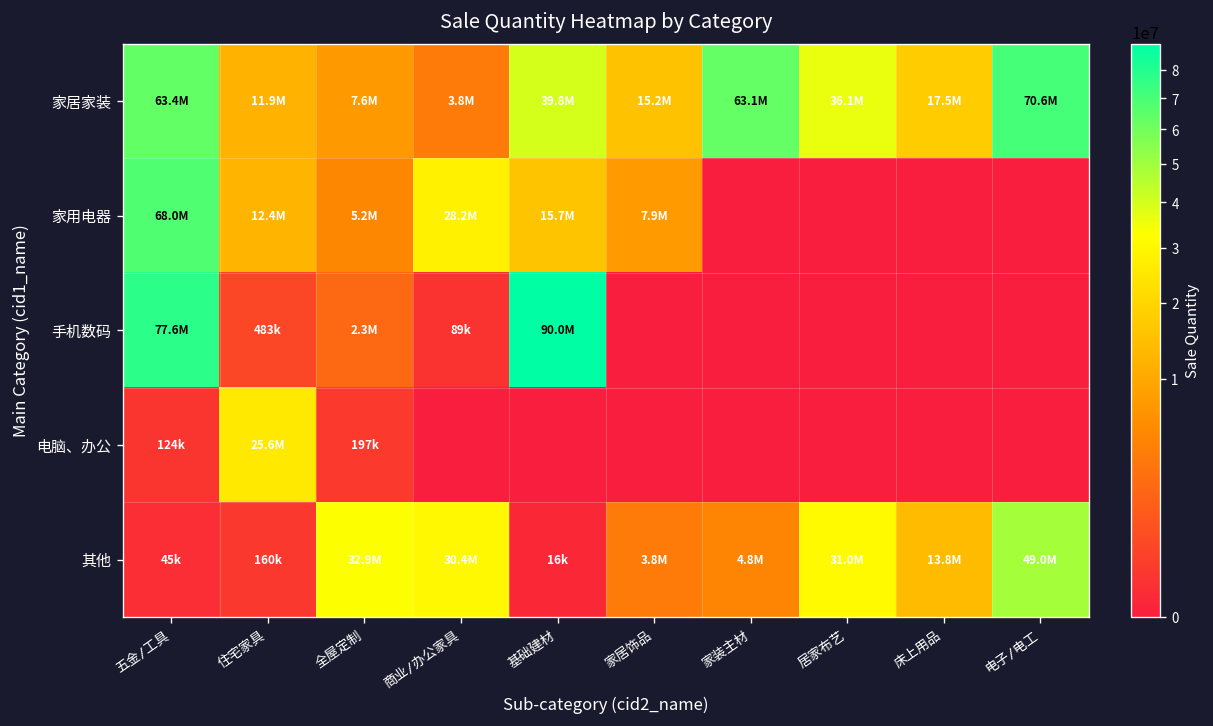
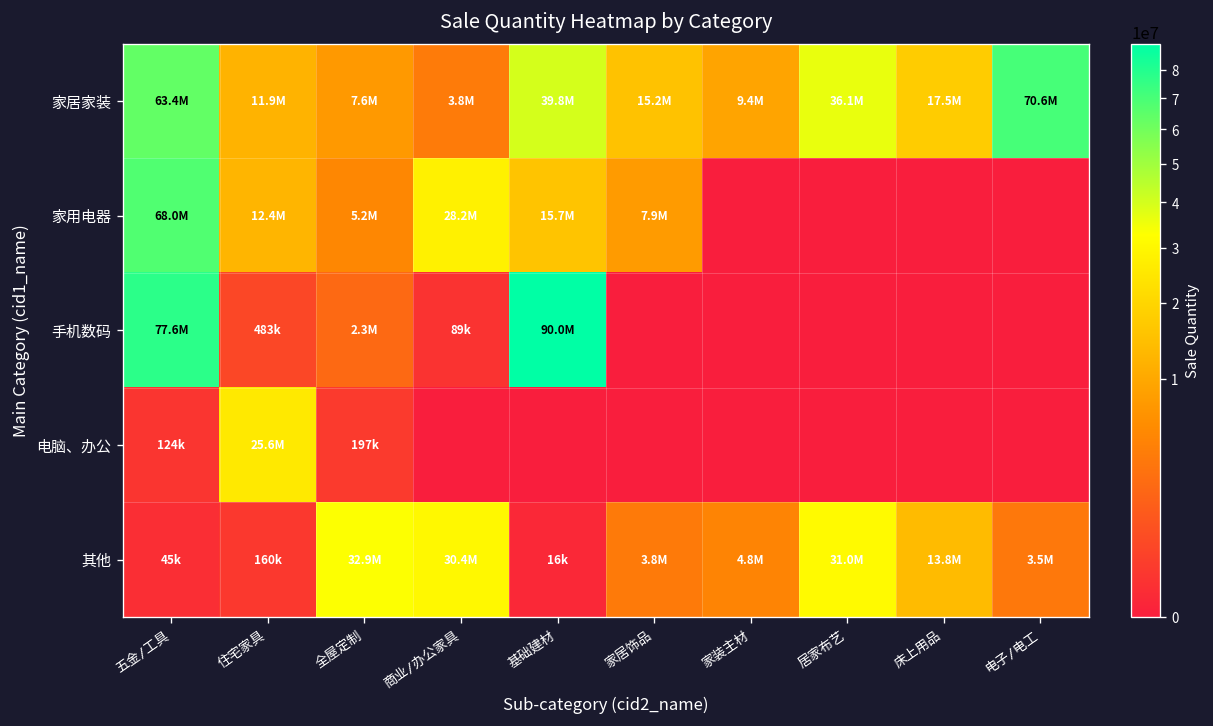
家居家装, 家装主材: 63.1M -> 9.4M
其他, 电子/电工: 49.0M -> 3.5M
